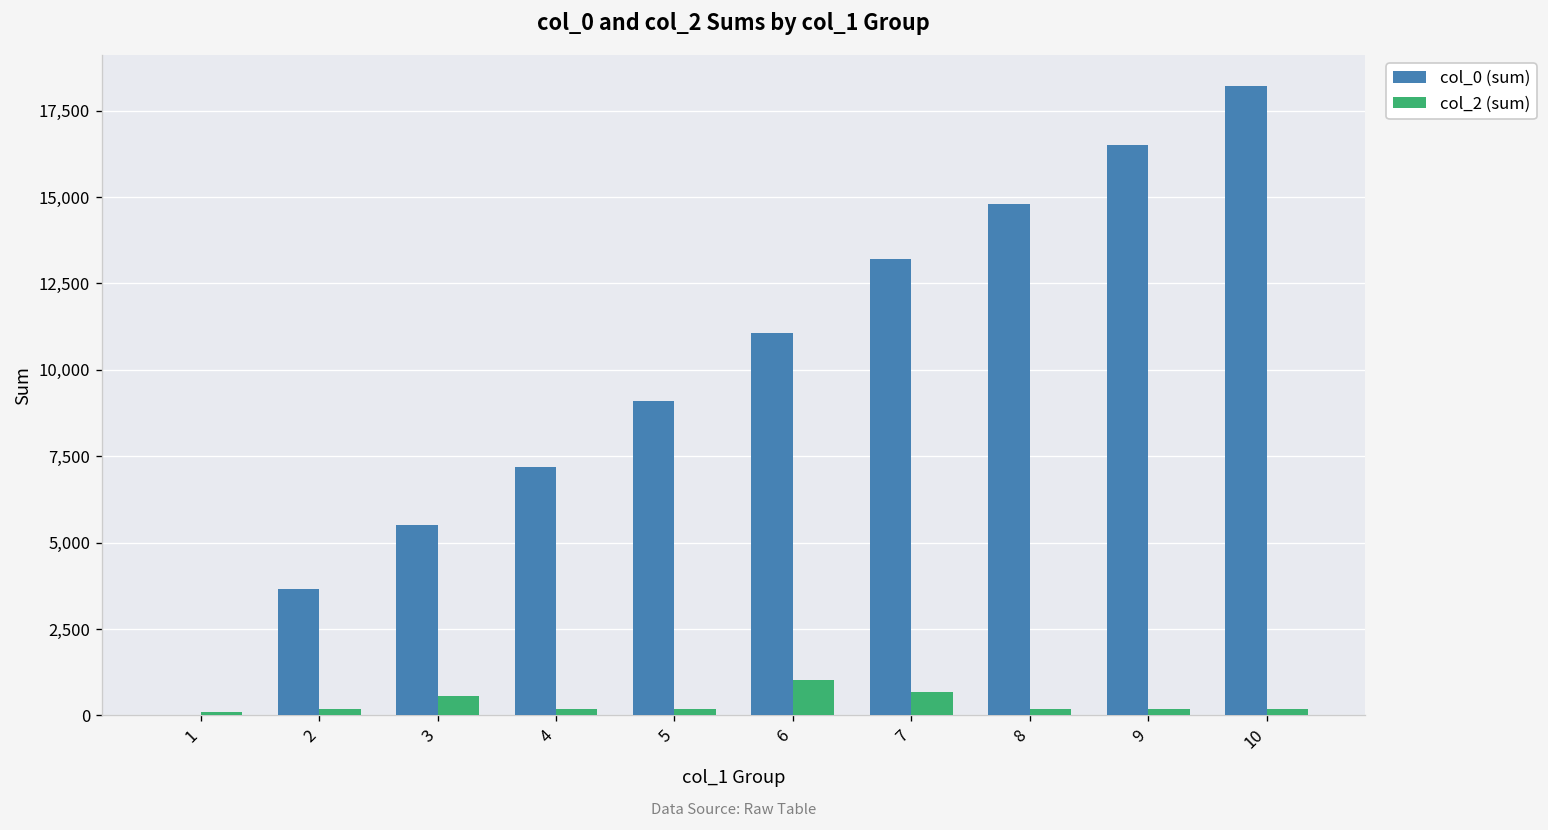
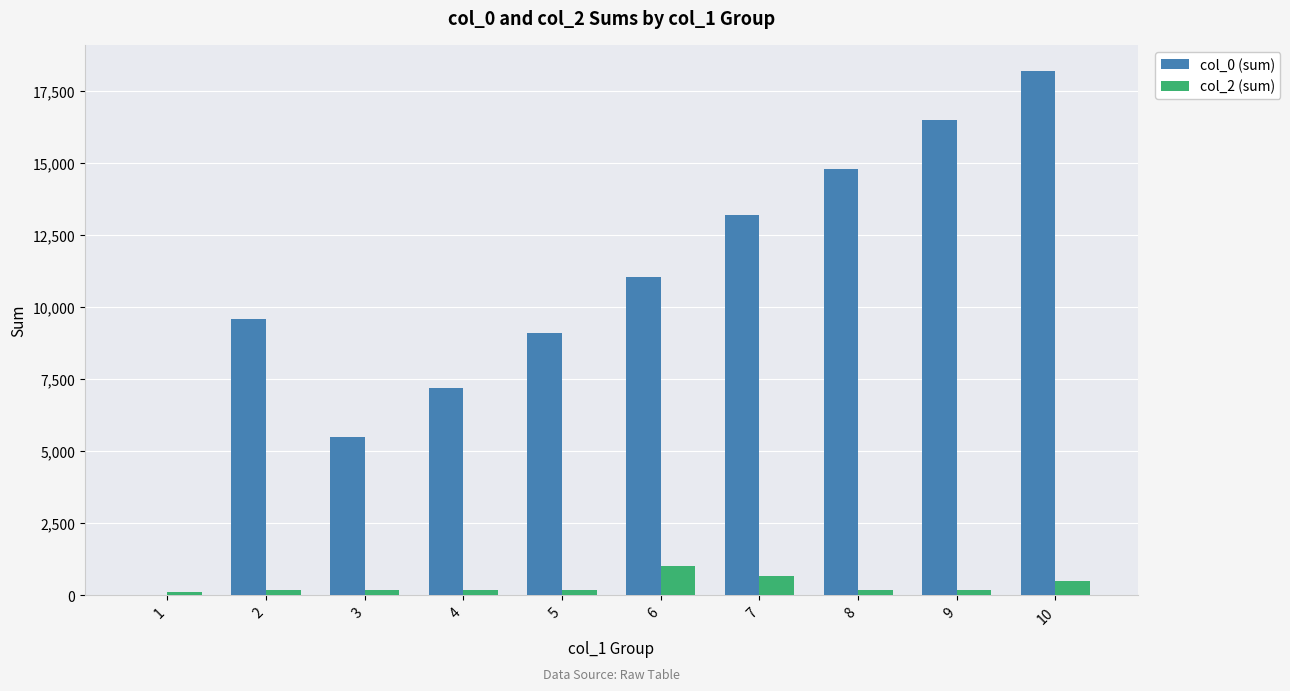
col_0 (sum), 2: 3,700 -> 9,600
col_2 (sum), 3: 600 -> 200
col_2 (sum), 10: 200 -> 500
